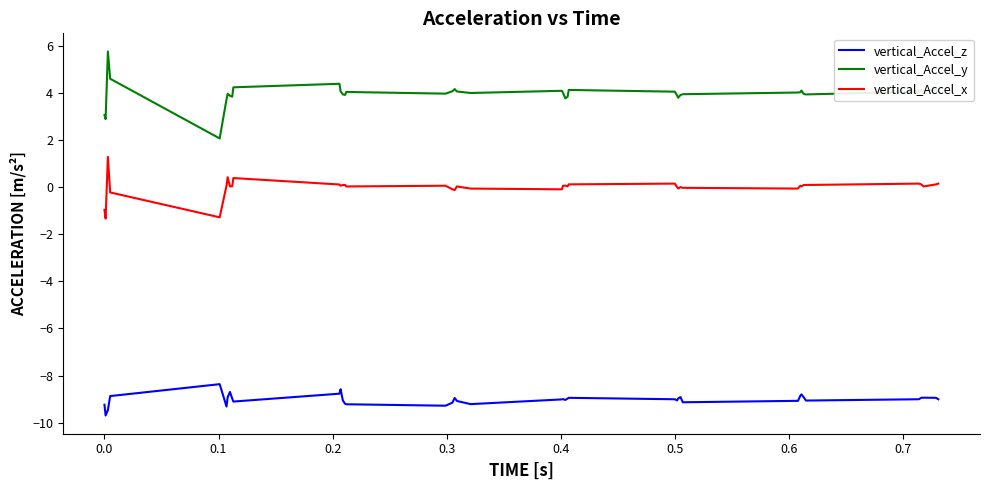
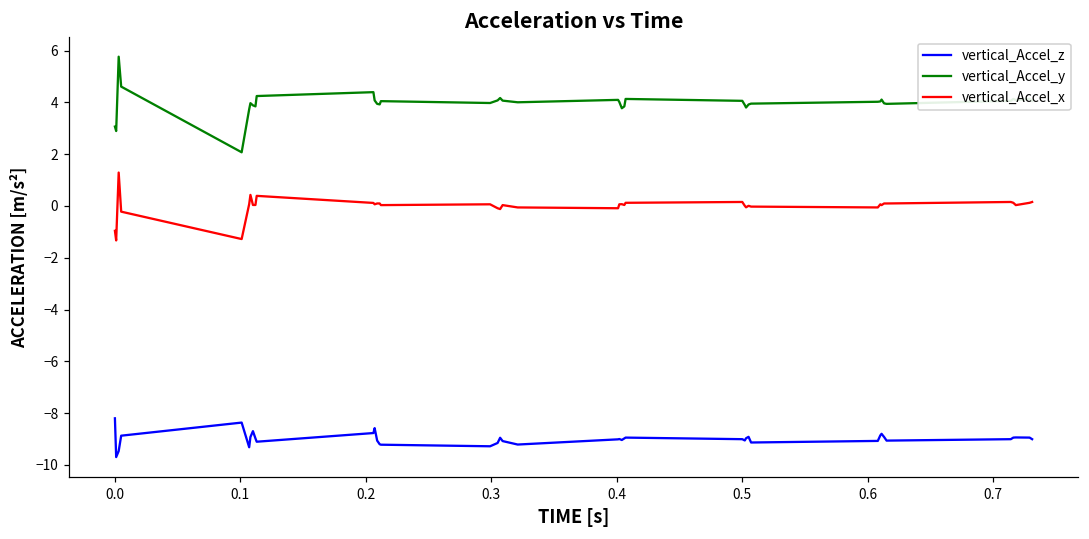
vertical_Accel_z, 0.0: -9.2 -> -8.2
